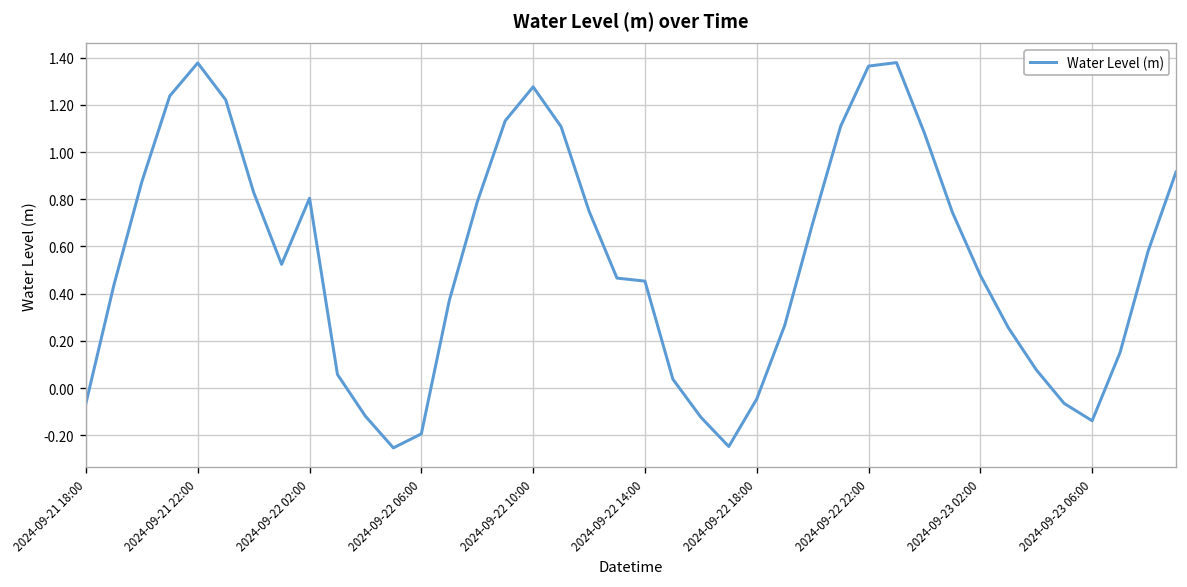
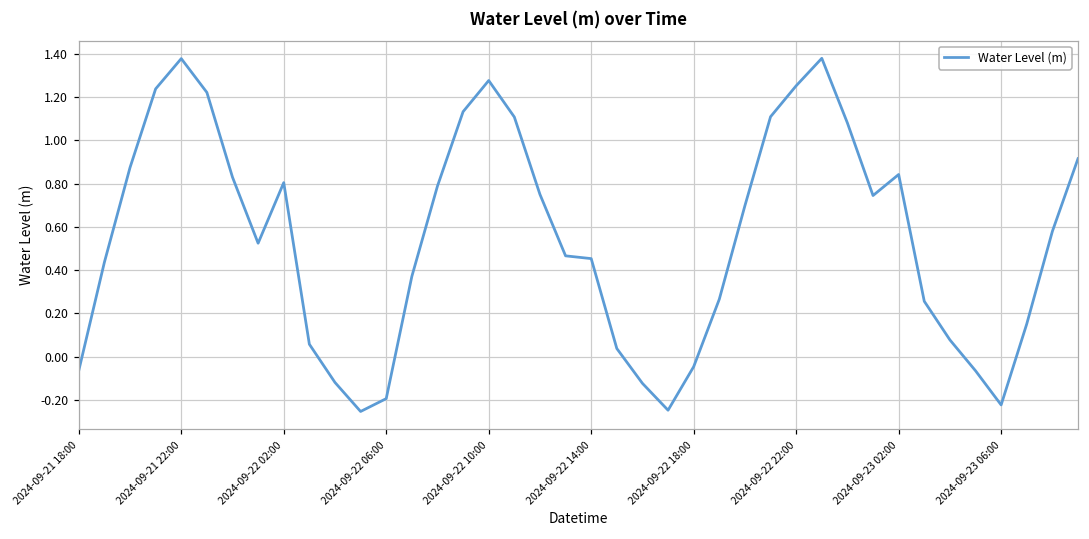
2024-09-22 22:00: 1.36 -> 1.25
2024-09-23 02:00: 0.48 -> 0.84
2024-09-23 06:00: -0.14 -> -0.22
